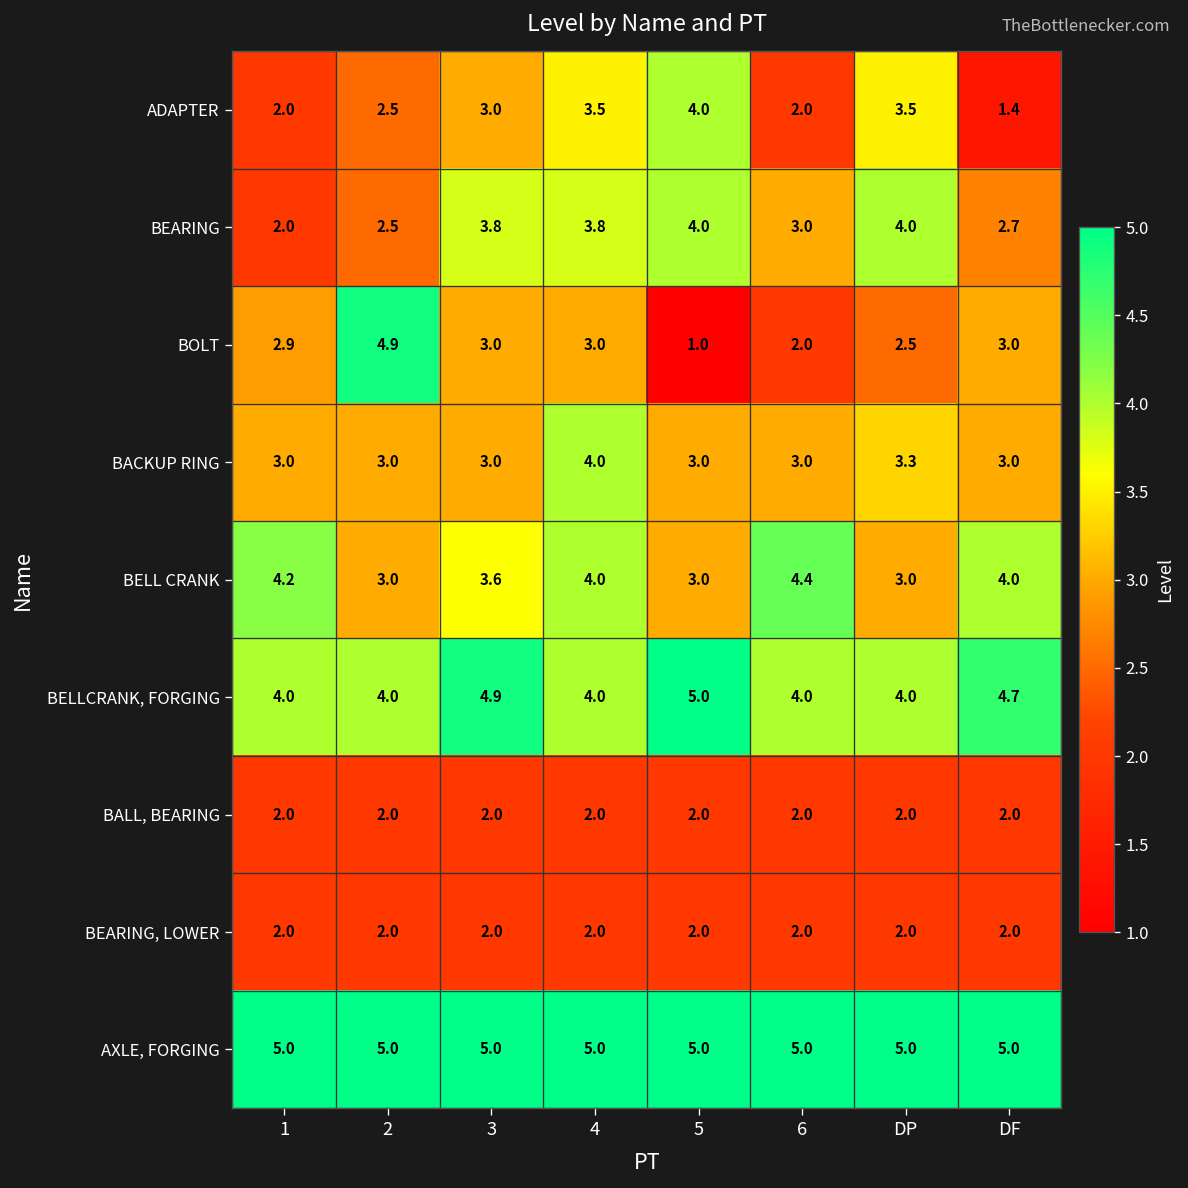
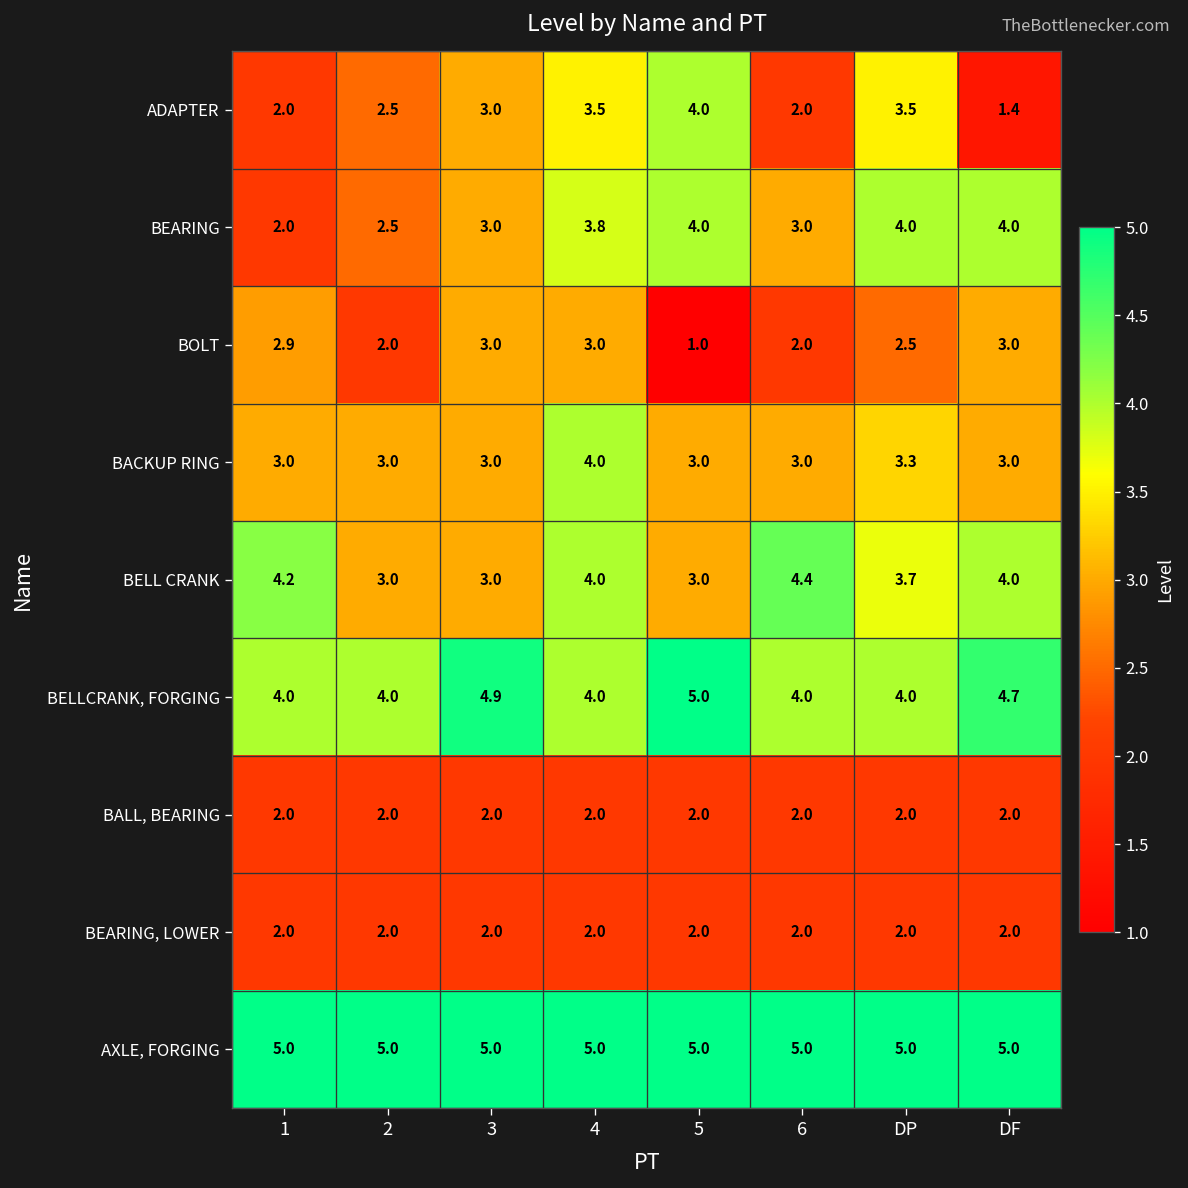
BEARING, 3: 3.8 -> 3.0
BEARING, DF: 2.7 -> 4.0
BOLT, 2: 4.9 -> 2.0
BELL CRANK, 3: 3.6 -> 3.0
BELL CRANK, DP: 3.0 -> 3.7
